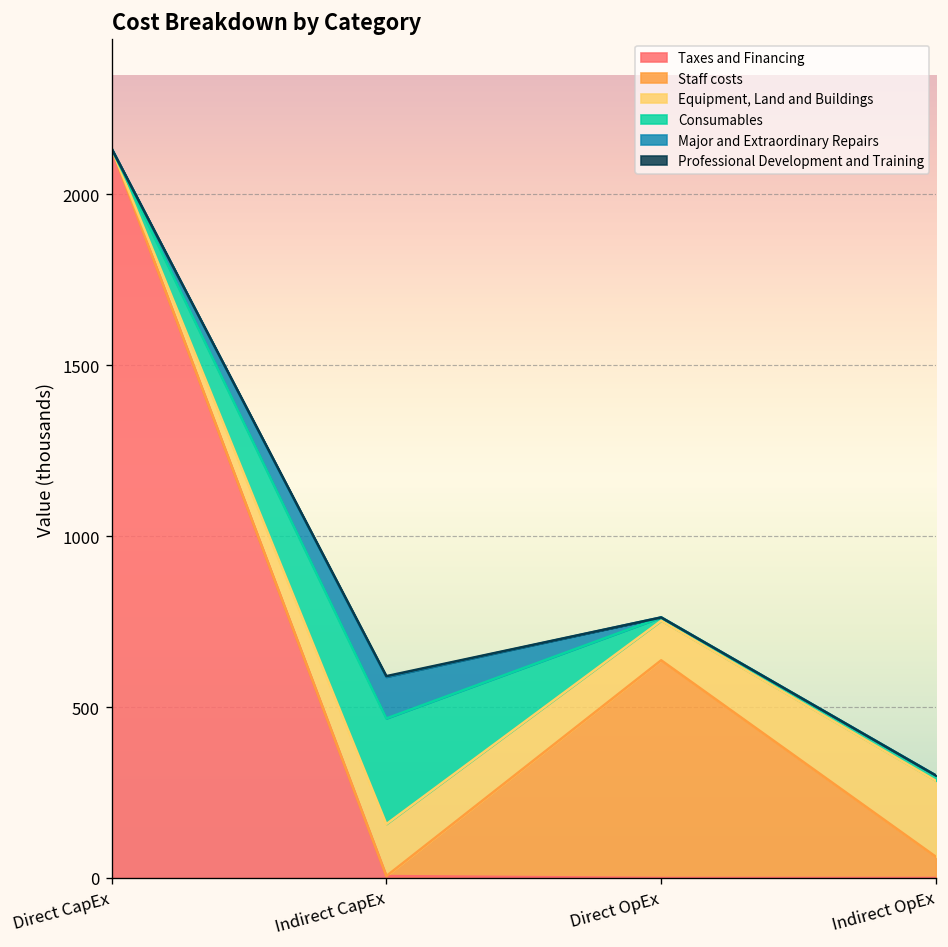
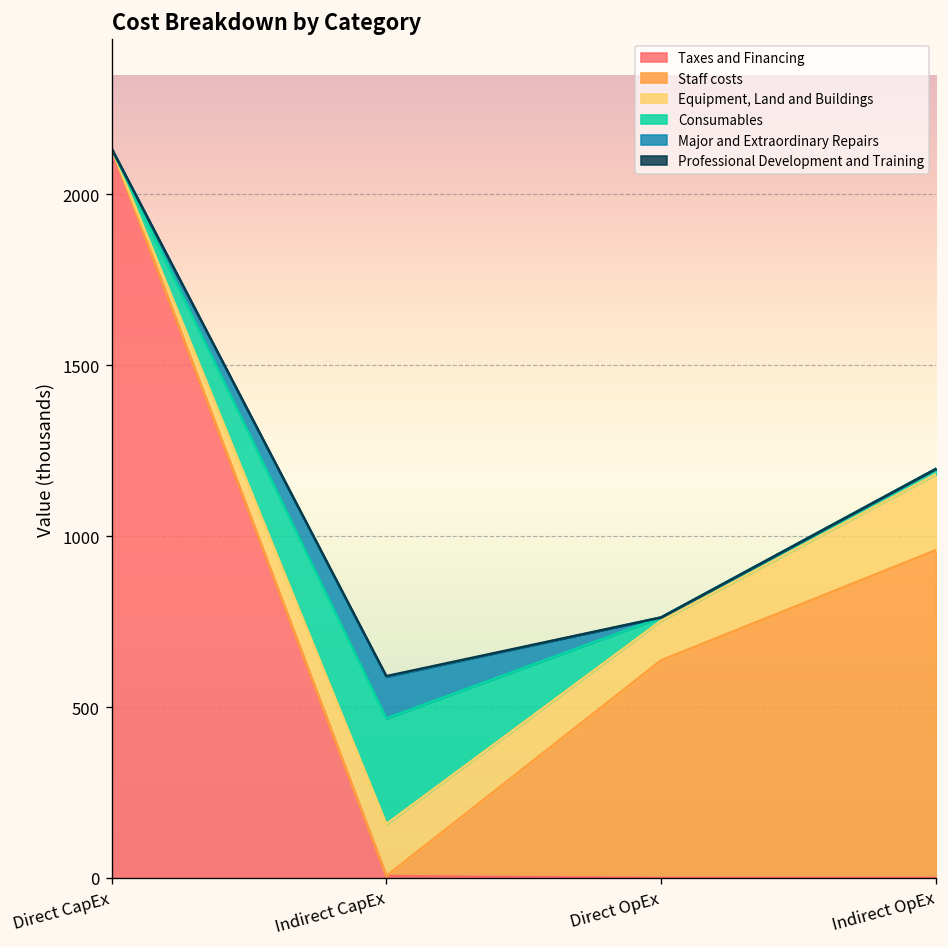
Staff costs, Indirect OpEx: 60 -> 960
